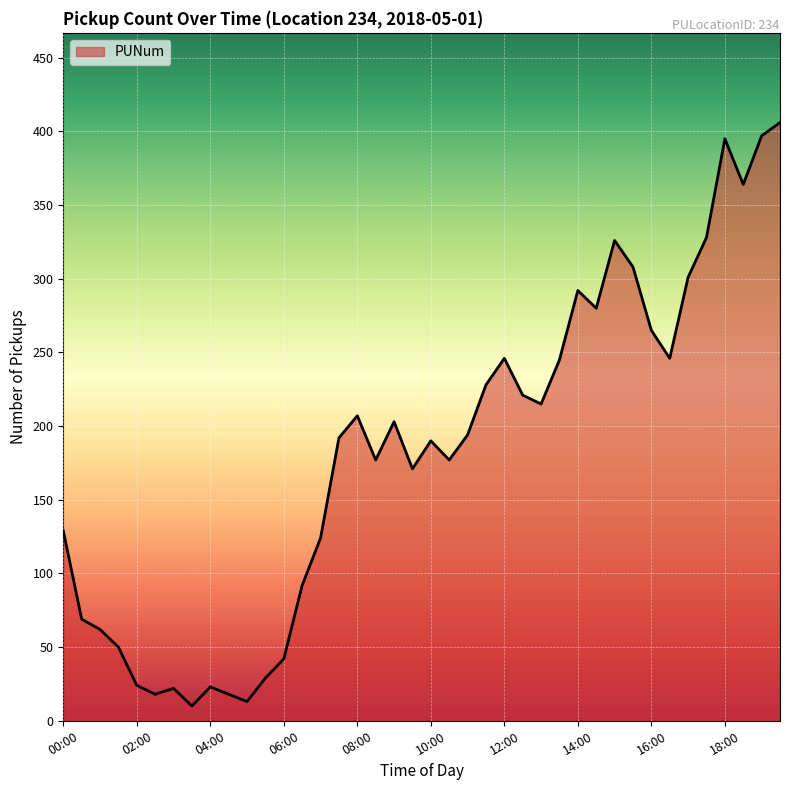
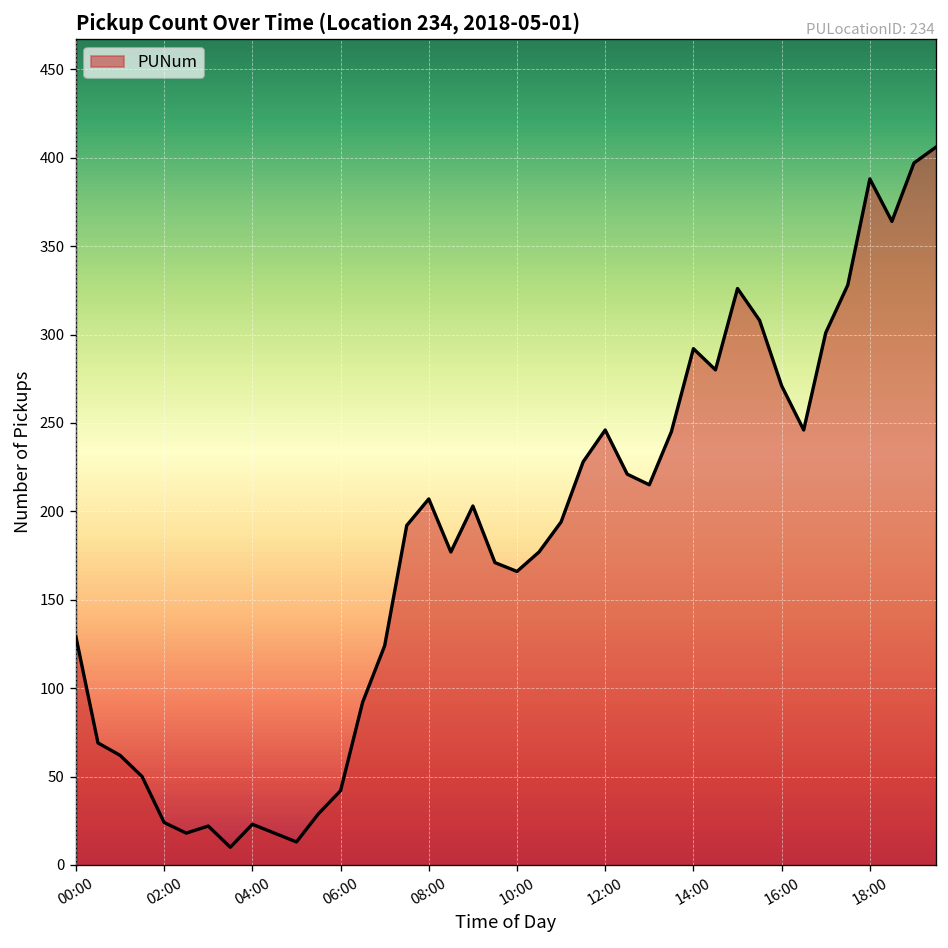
10:00: 190 -> 166
16:00: 265 -> 271
18:00: 395 -> 388
